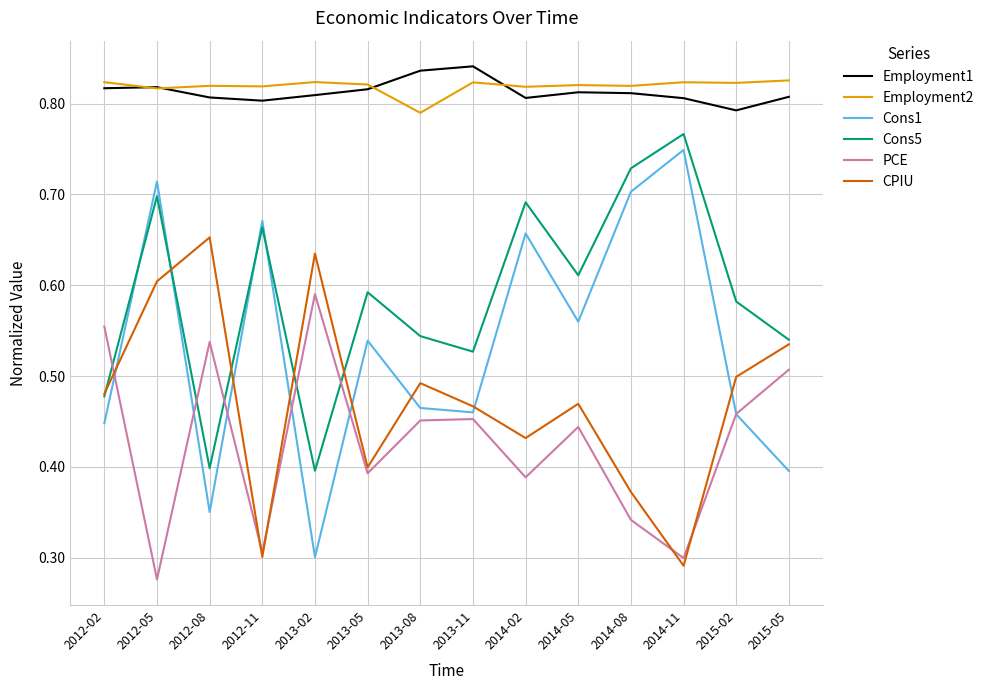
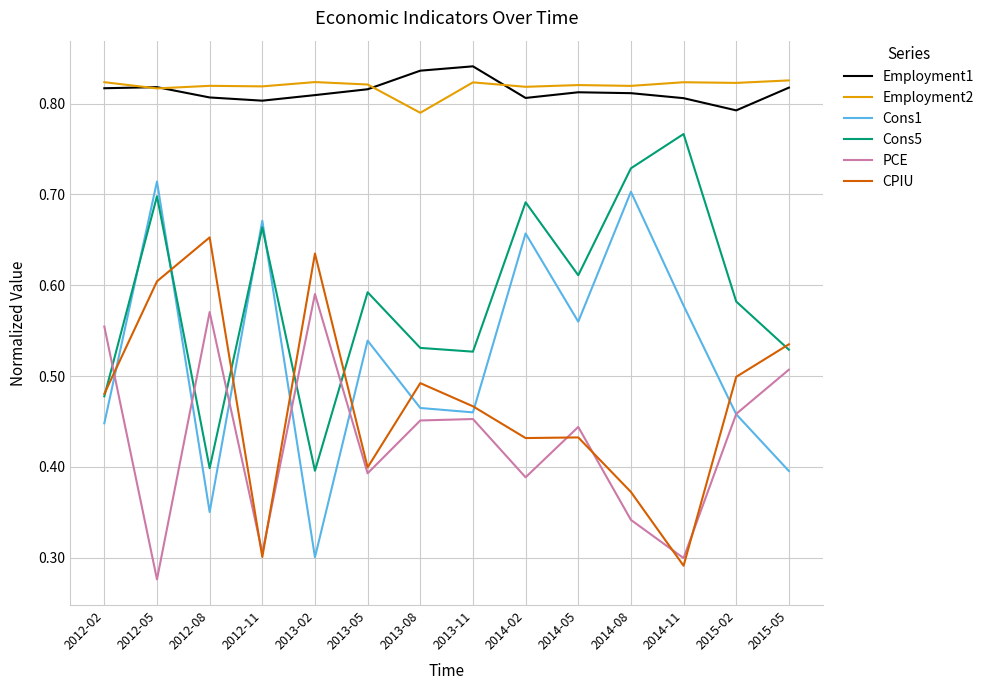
PCE, 2012-08: 0.54 -> 0.57
Cons5, 2013-08: 0.54 -> 0.53
CPIU, 2014-05: 0.47 -> 0.43
Cons1, 2014-11: 0.75 -> 0.58
Employment1, 2015-05: 0.81 -> 0.82
Cons5, 2015-05: 0.54 -> 0.53
